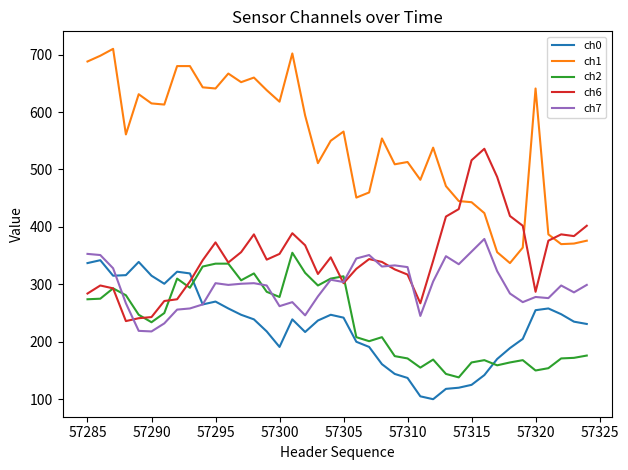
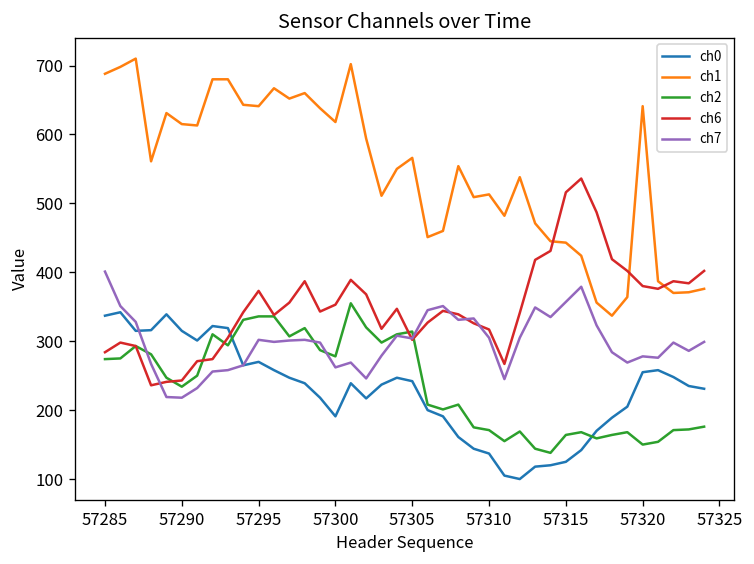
ch7, 57285: 350 -> 400
ch7, 57310: 330 -> 310
ch6, 57320: 290 -> 380
